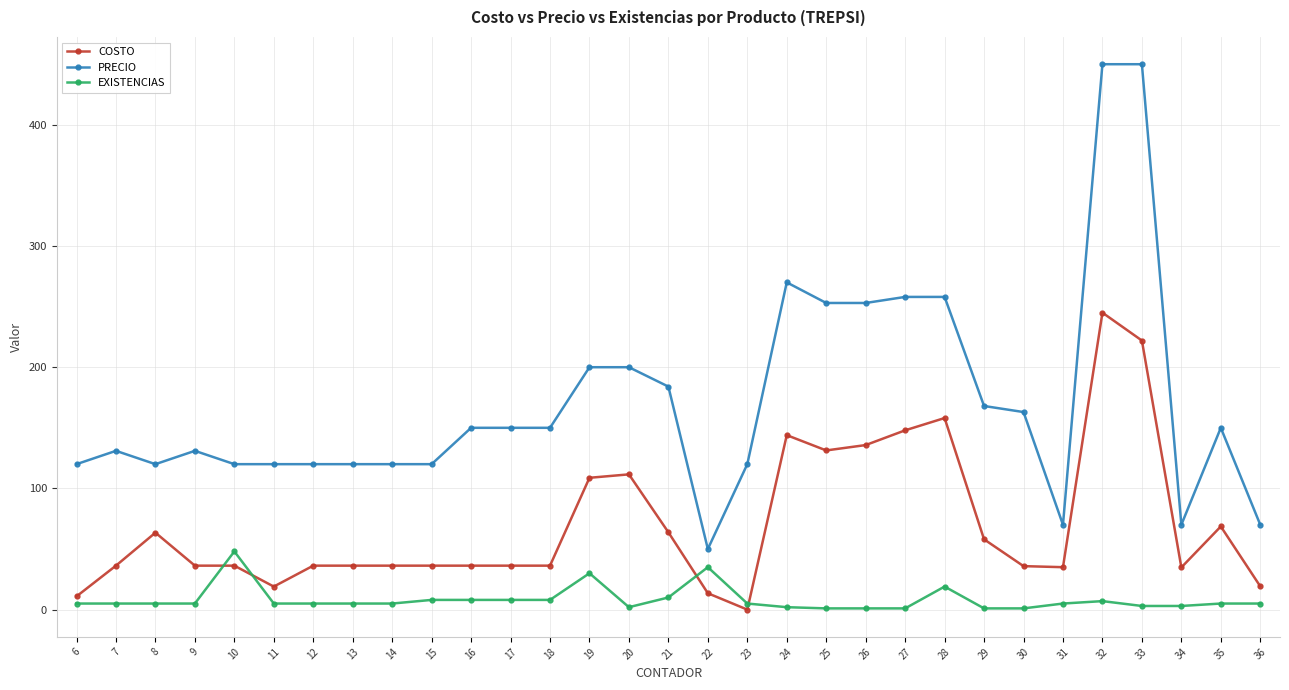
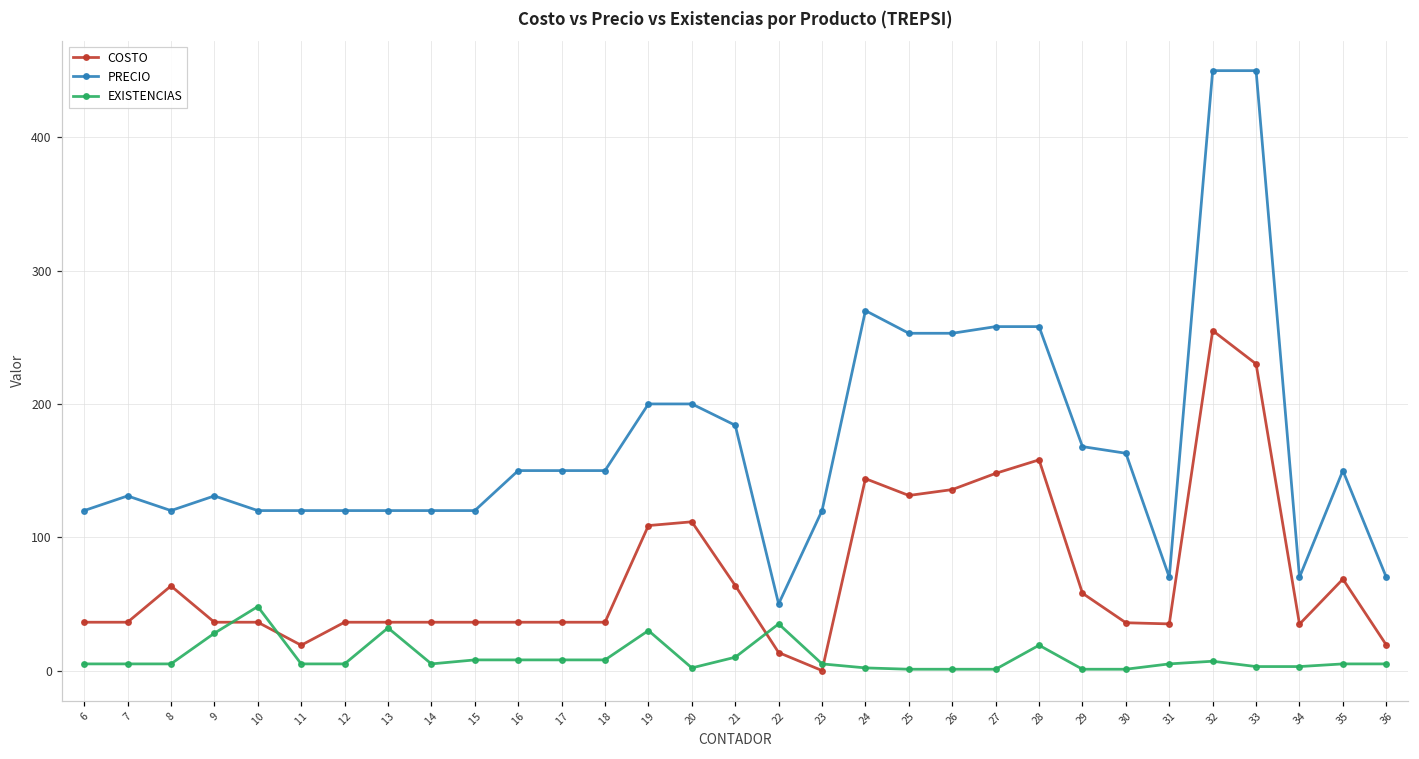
COSTO, 6: 11 -> 36
EXISTENCIAS, 9: 5 -> 28
EXISTENCIAS, 13: 5 -> 32
COSTO, 32: 245 -> 255
COSTO, 33: 222 -> 230
